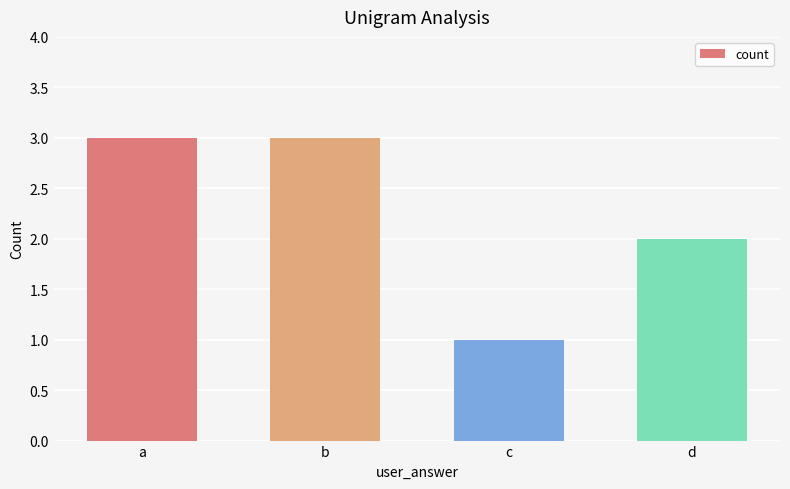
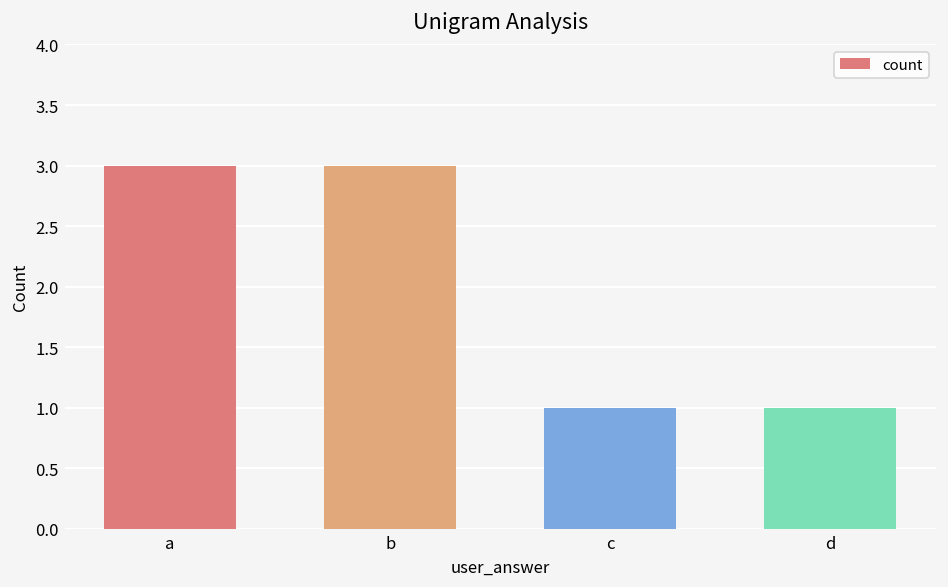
d: 2 -> 1
